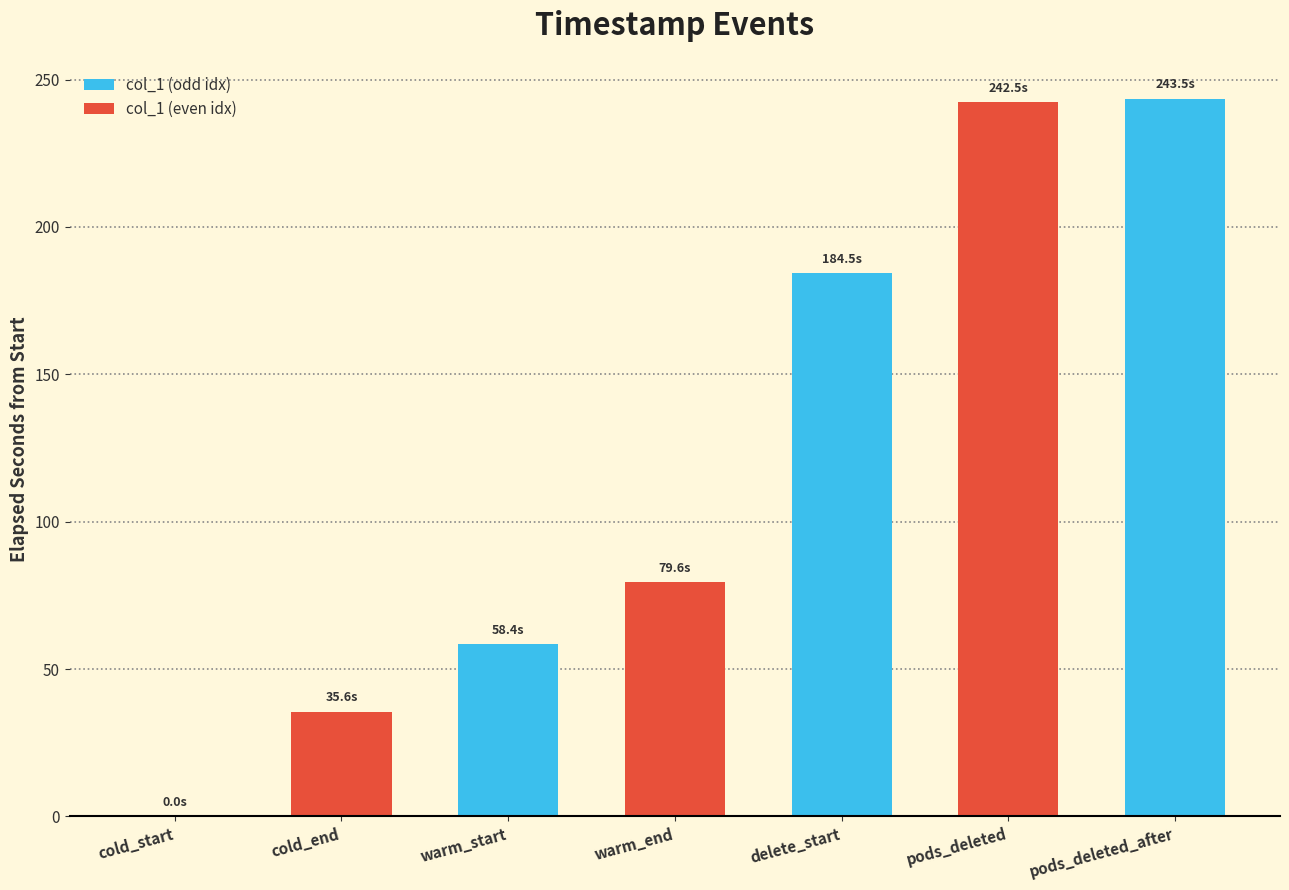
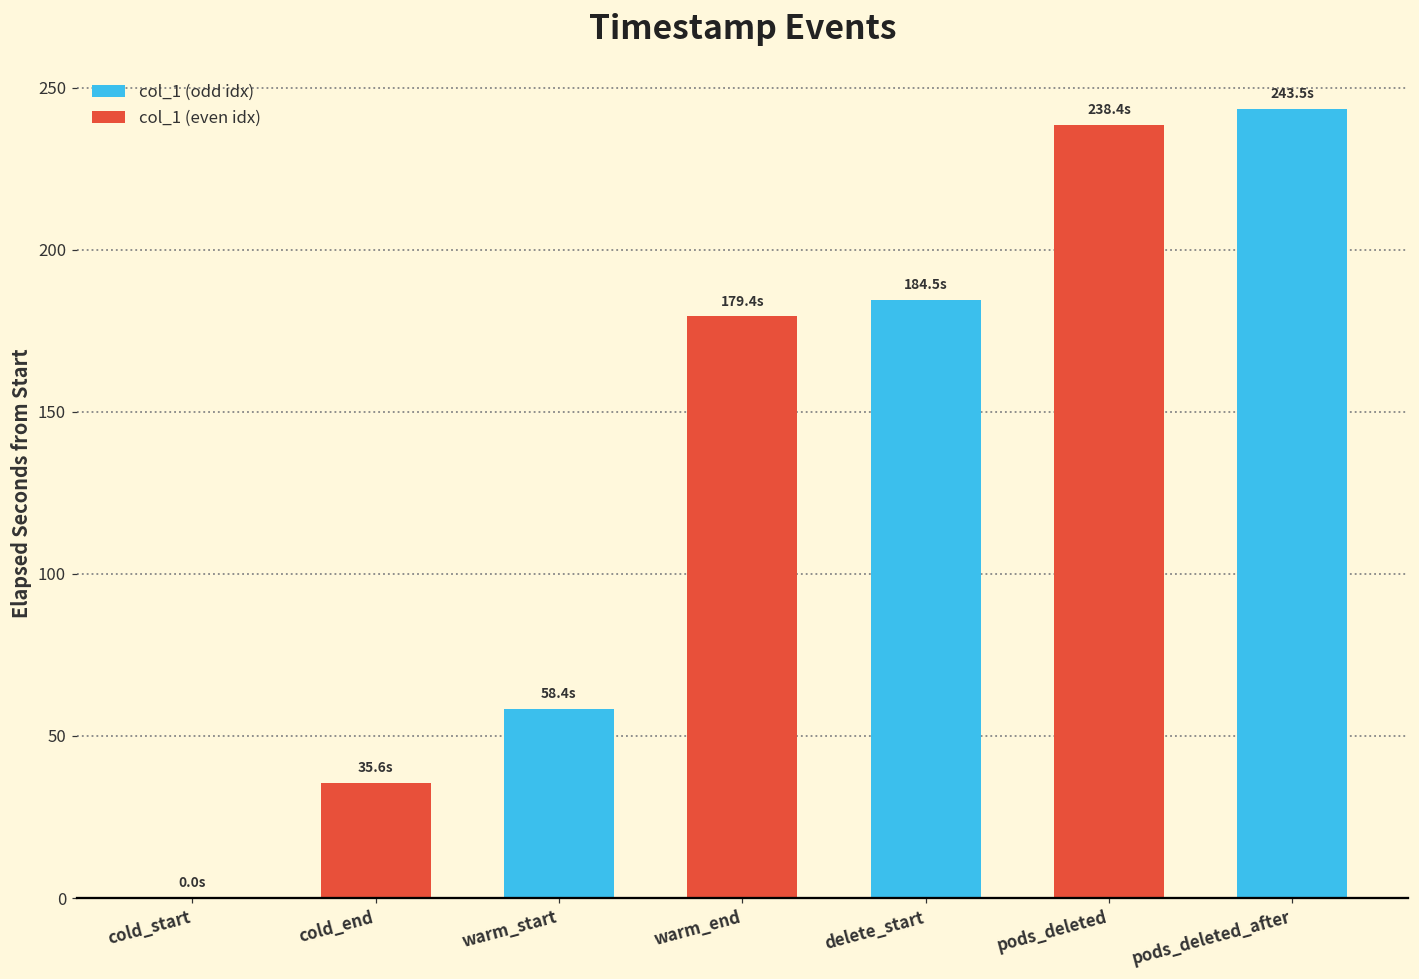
warm_end: 79.6s -> 179.4s
pods_deleted: 242.5s -> 238.4s
